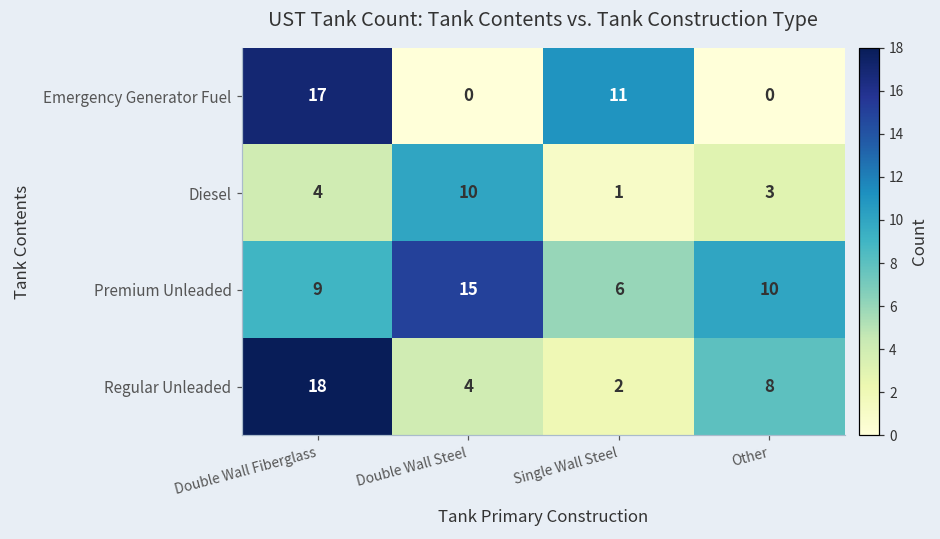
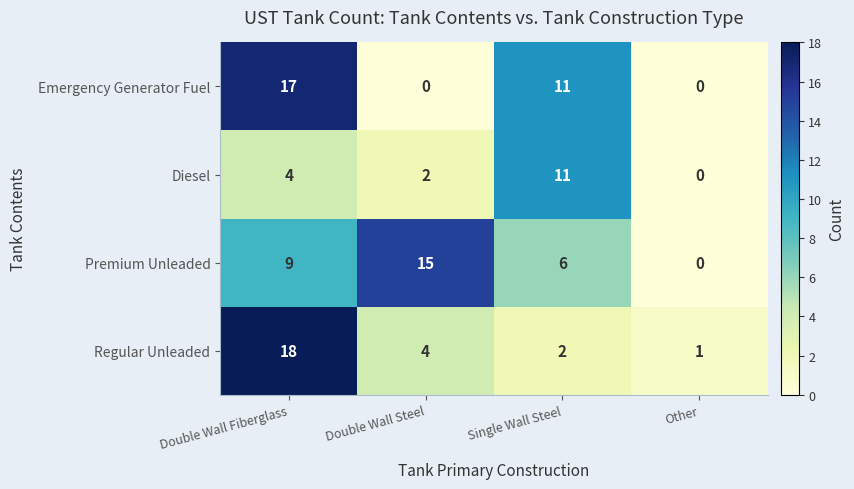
Diesel, Double Wall Steel: 10 -> 2
Diesel, Single Wall Steel: 1 -> 11
Diesel, Other: 3 -> 0
Premium Unleaded, Other: 10 -> 0
Regular Unleaded, Other: 8 -> 1
